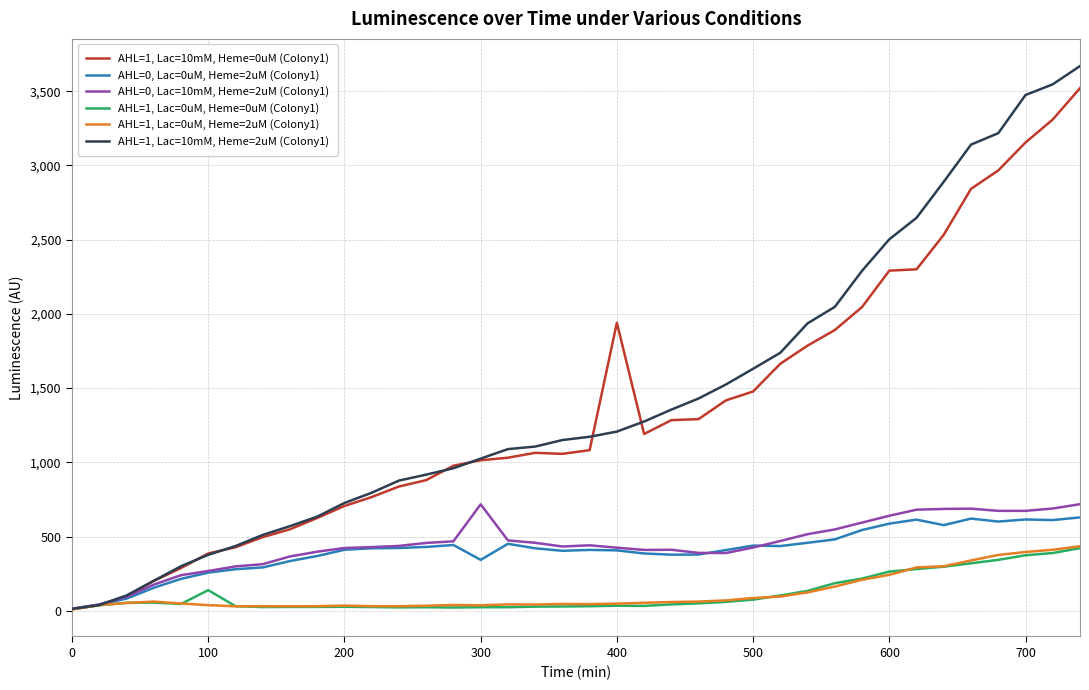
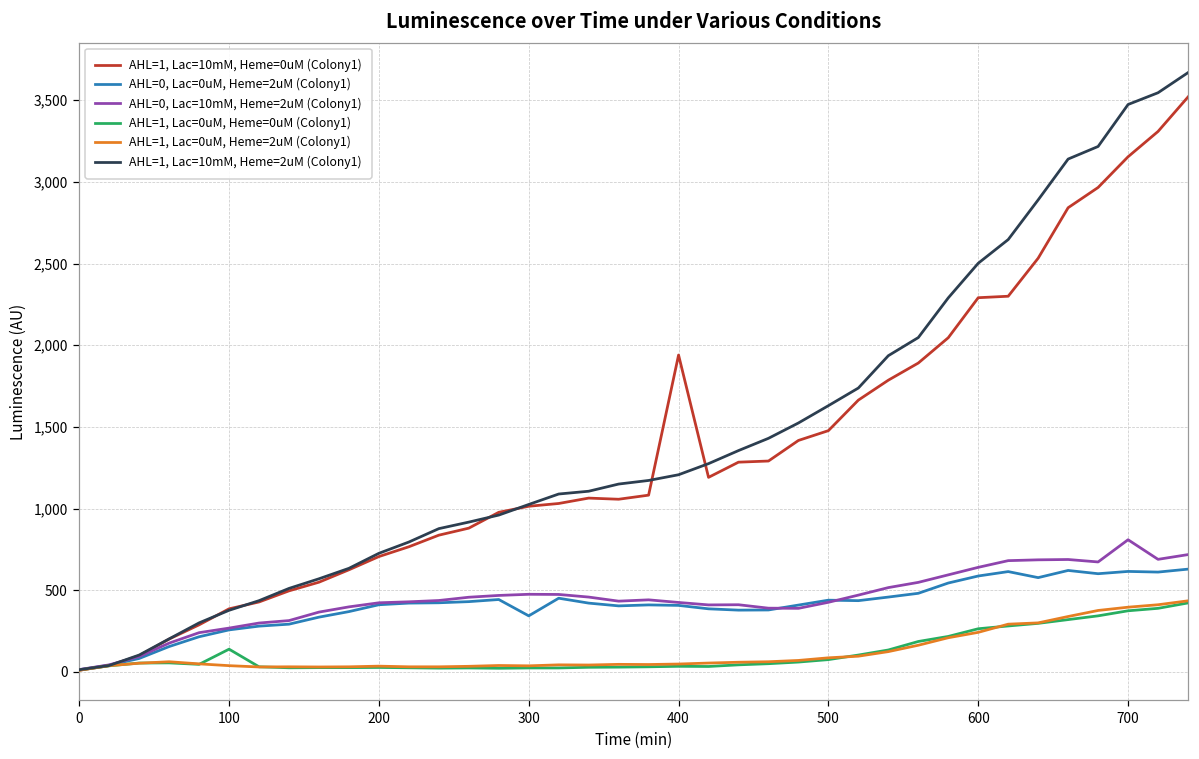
AHL=0, Lac=10mM, Heme=2uM (Colony1), 300: 720 -> 480
AHL=0, Lac=10mM, Heme=2uM (Colony1), 700: 670 -> 810
